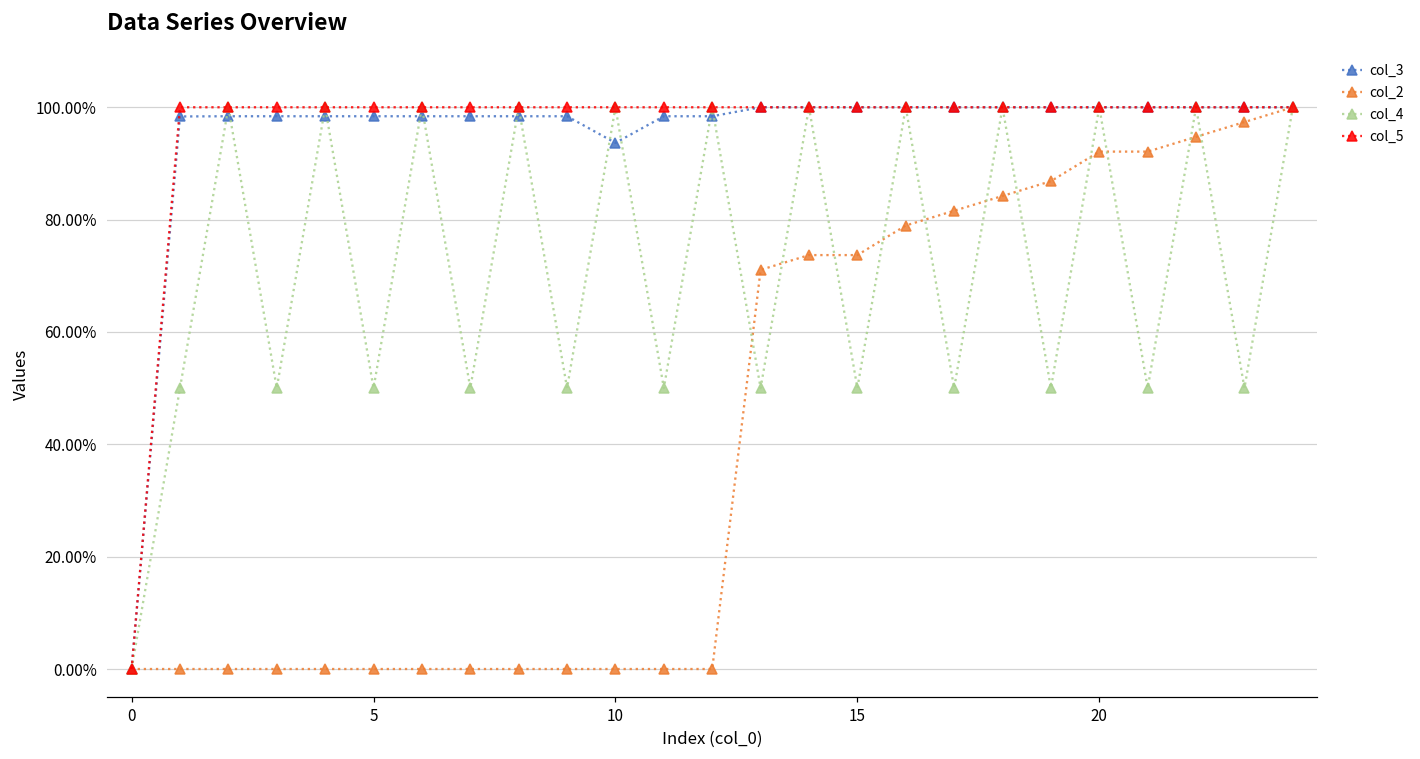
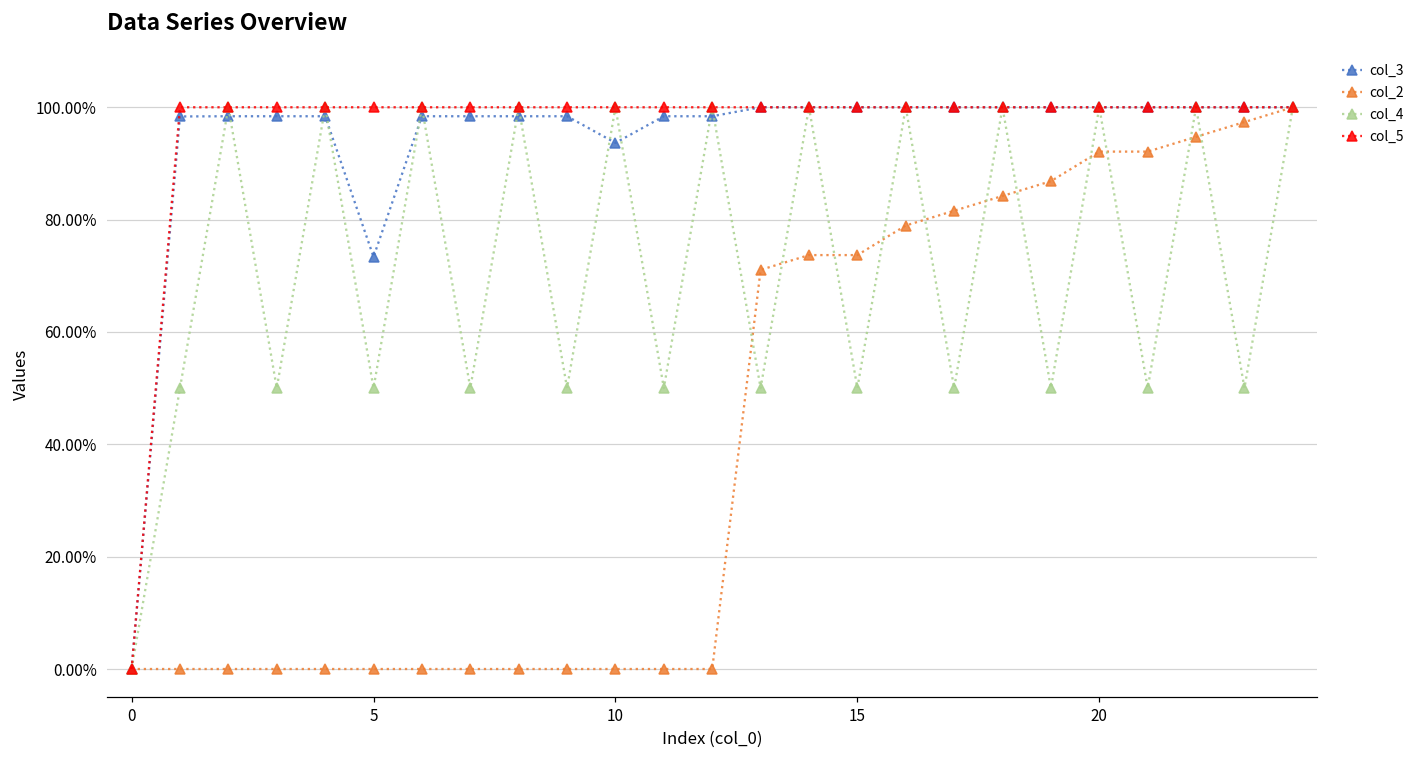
col_3, 5: 98% -> 73%
